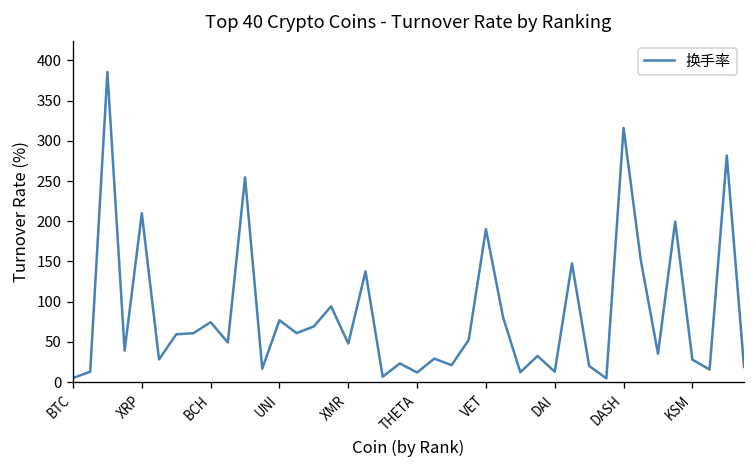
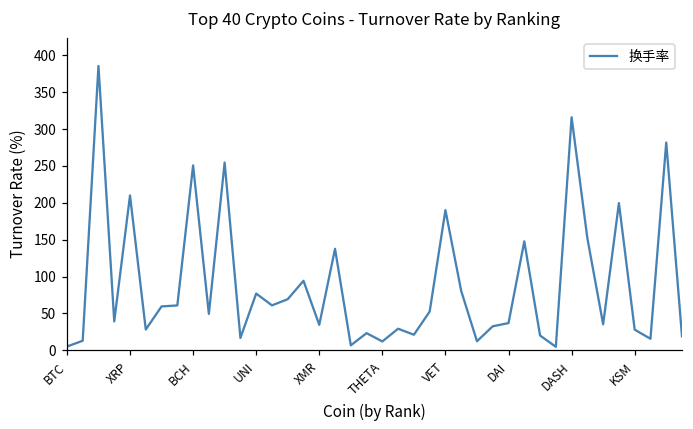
BCH: 70 -> 250
XMR: 50 -> 30
DAI: 10 -> 40
